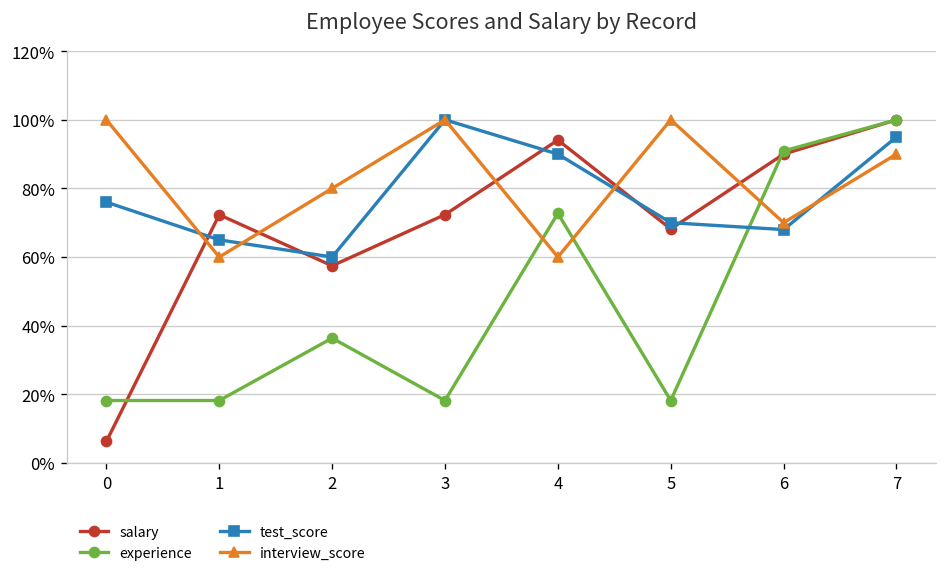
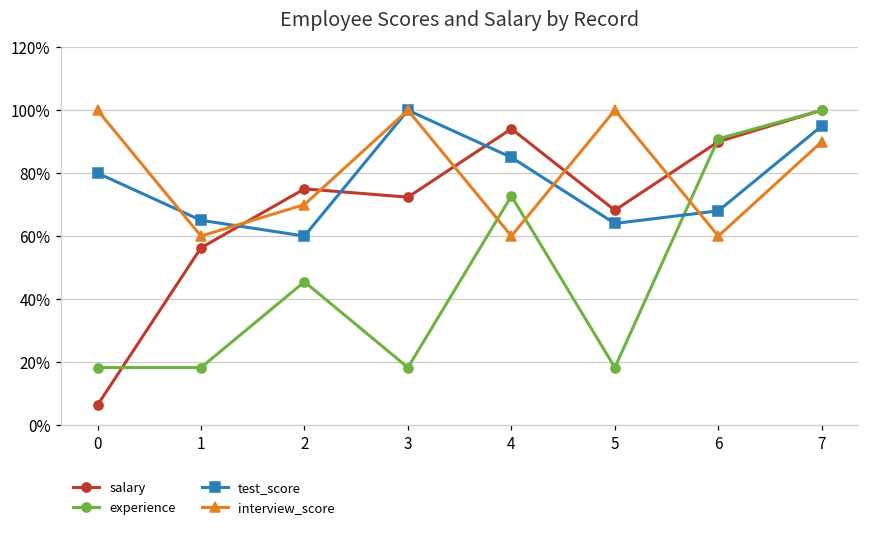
test_score, 0: 76% -> 80%
salary, 1: 72% -> 56%
salary, 2: 57% -> 75%
experience, 2: 36% -> 45%
interview_score, 2: 80% -> 70%
test_score, 4: 90% -> 85%
test_score, 5: 70% -> 64%
interview_score, 6: 70% -> 60%
